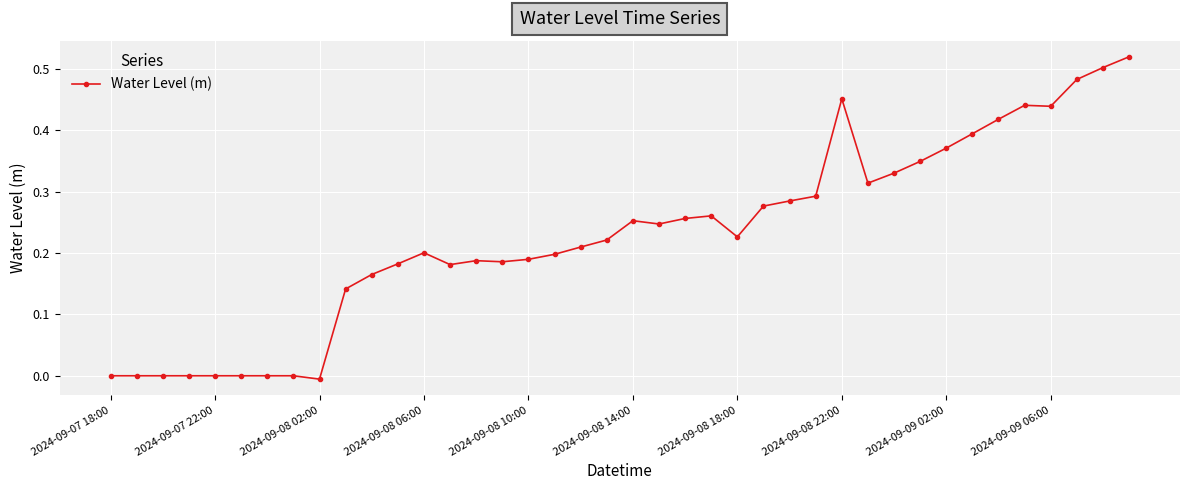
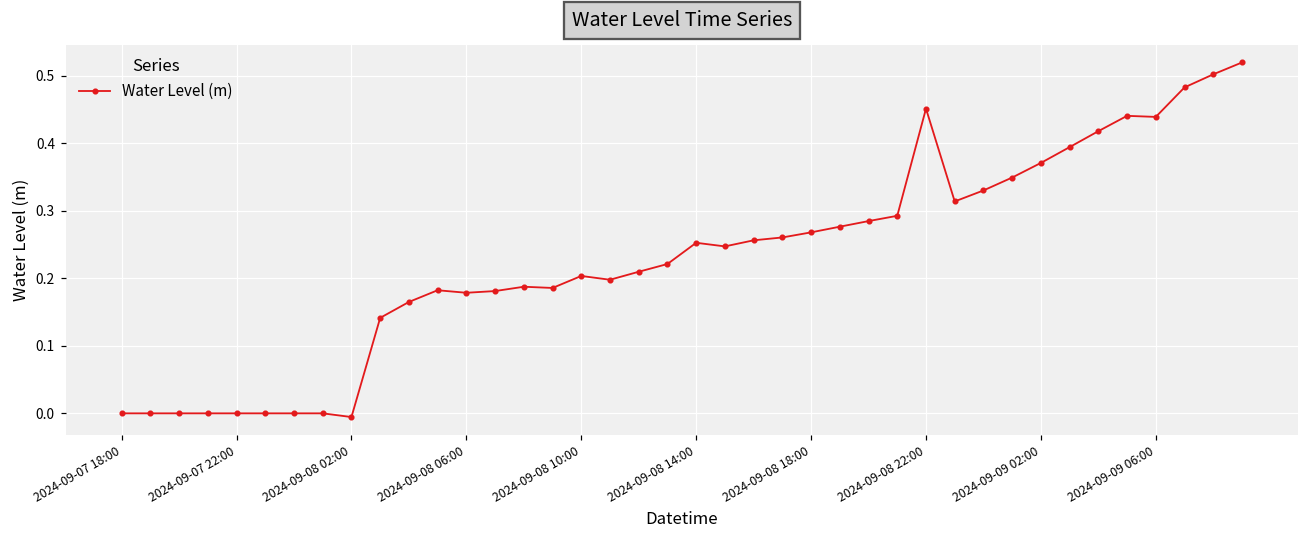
2024-09-08 06:00: 0.20 -> 0.18
2024-09-08 10:00: 0.19 -> 0.20
2024-09-08 18:00: 0.23 -> 0.27
